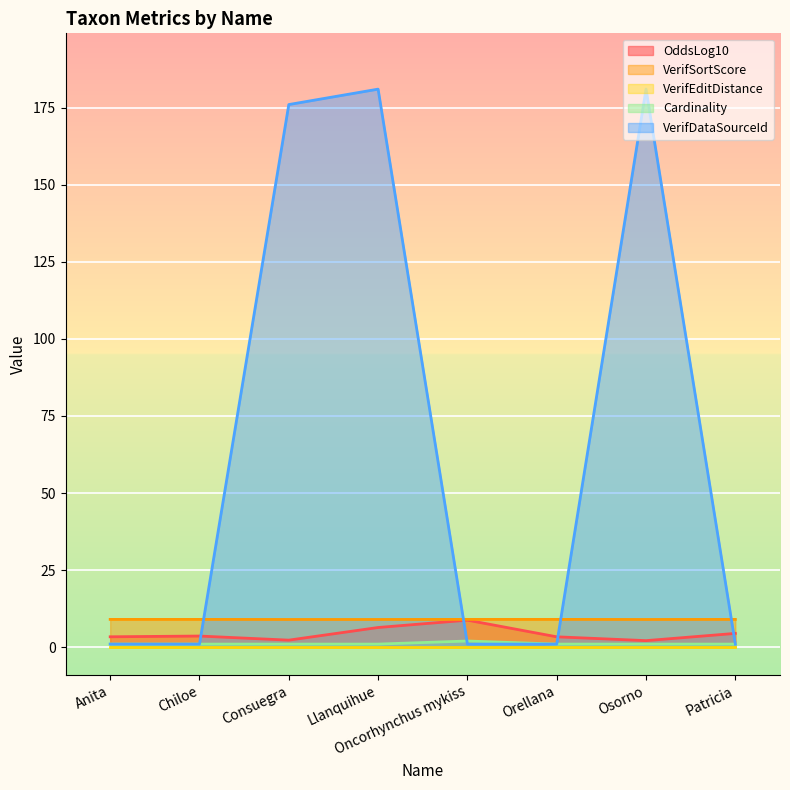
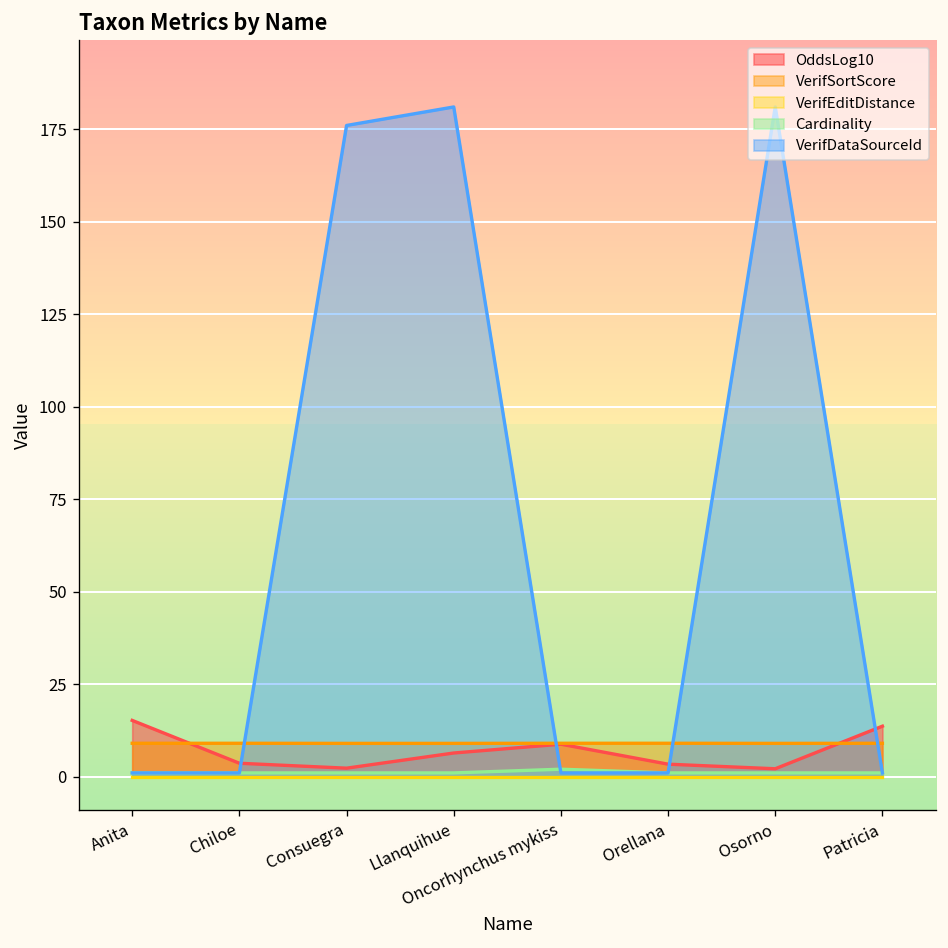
OddsLog10, Anita: 3 -> 15
OddsLog10, Patricia: 4 -> 14
